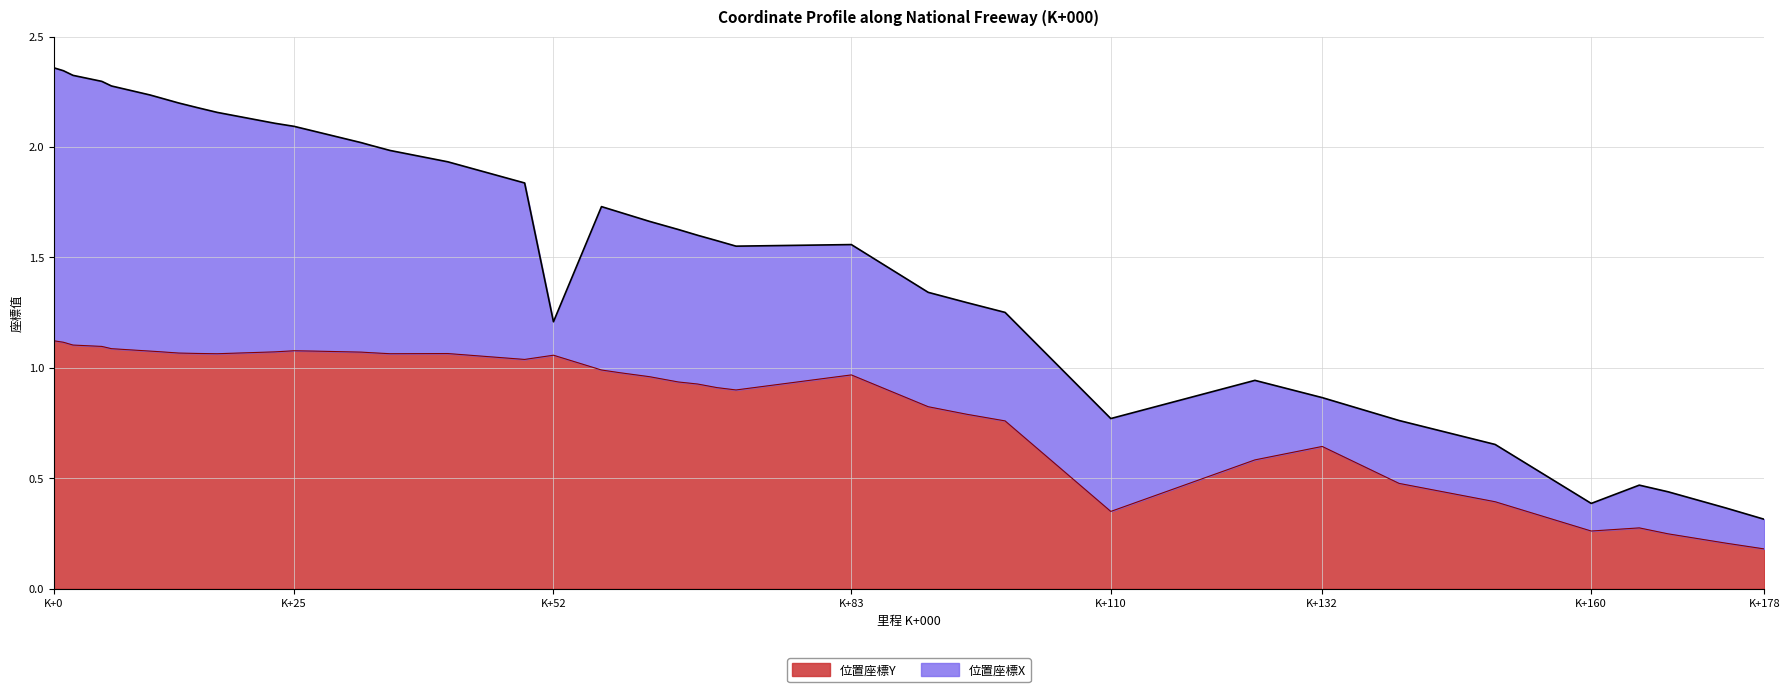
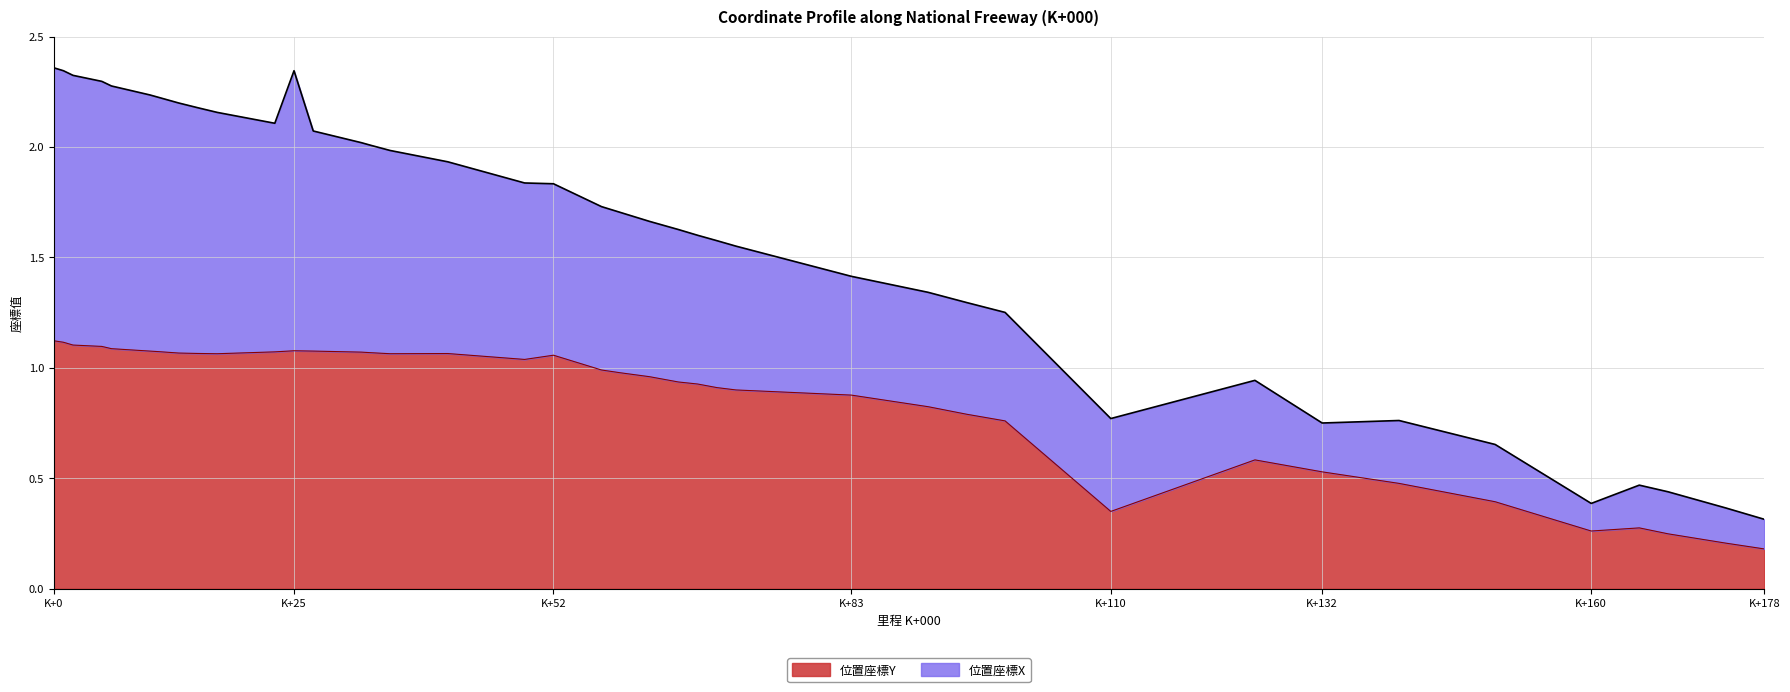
位置座標X, K+25: 1.02 -> 1.27
位置座標X, K+52: 0.15 -> 0.78
位置座標Y, K+83: 0.97 -> 0.88
位置座標X, K+83: 0.59 -> 0.54
位置座標Y, K+132: 0.64 -> 0.53
